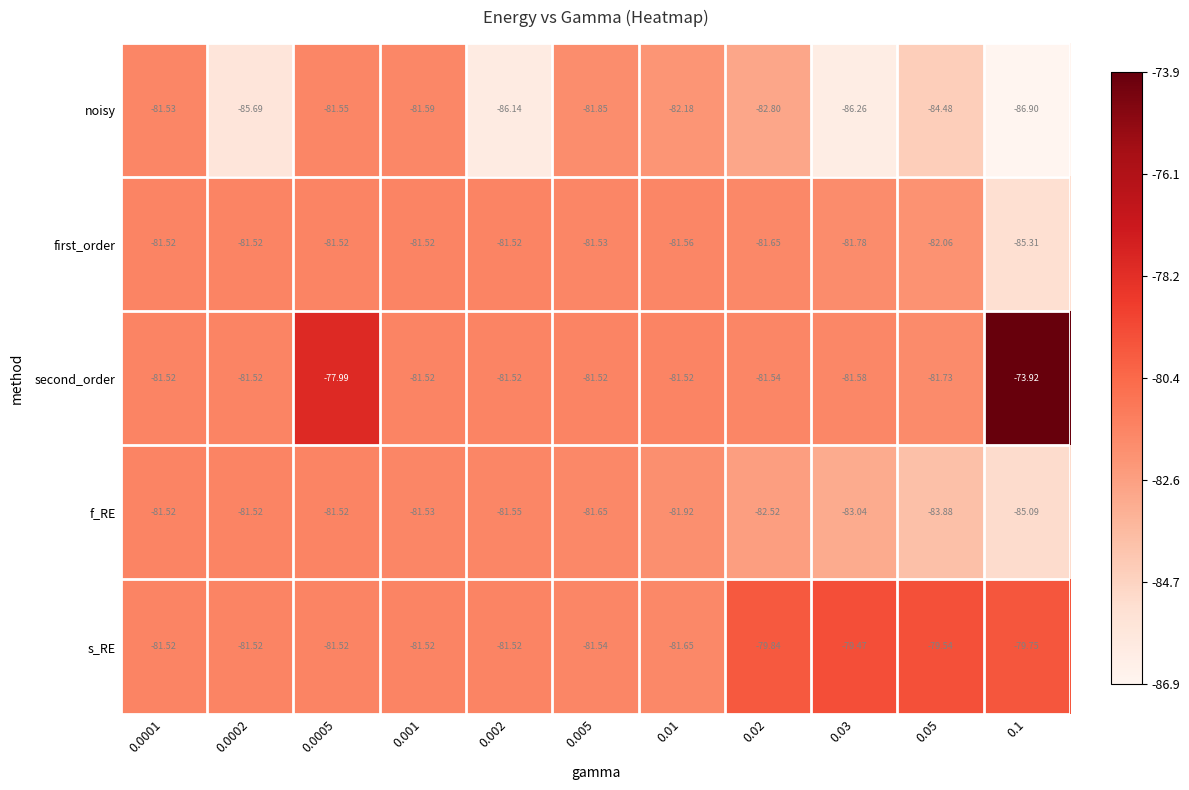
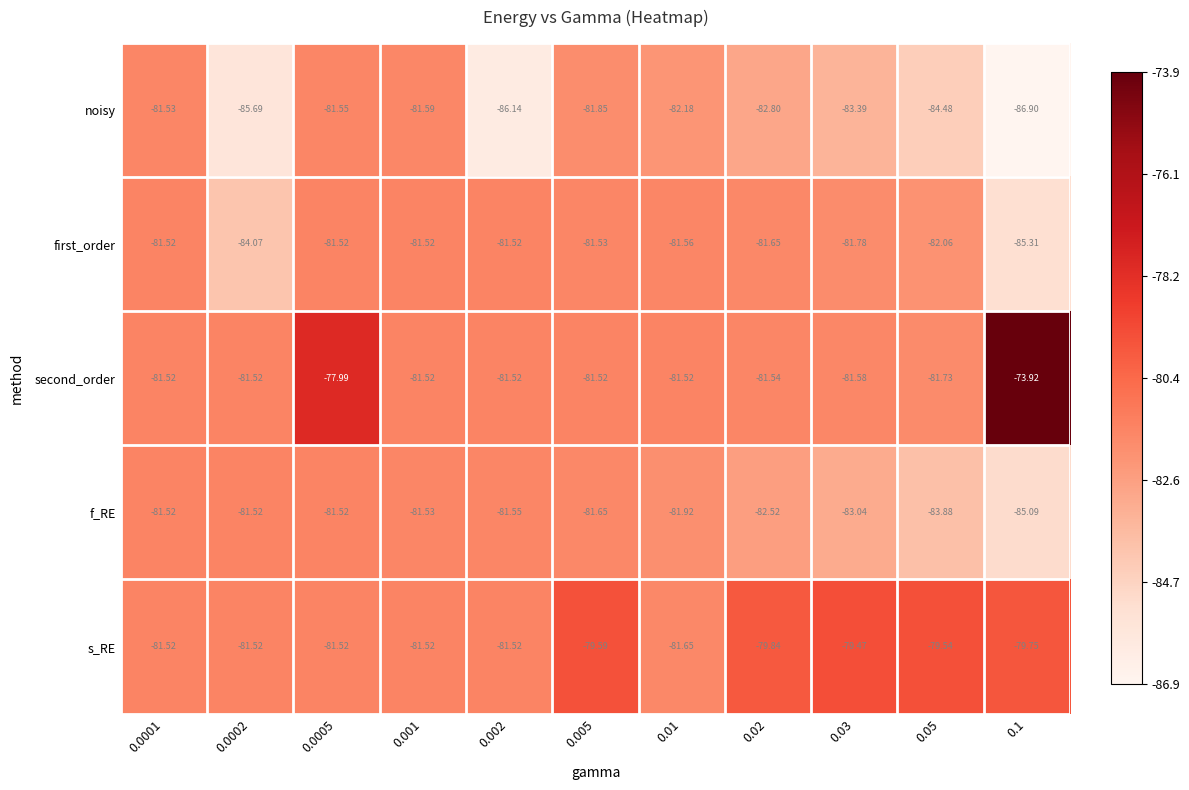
noisy, 0.03: -86.26 -> -83.39
first_order, 0.0002: -81.52 -> -84.07
s_RE, 0.005: -81.54 -> -79.59
